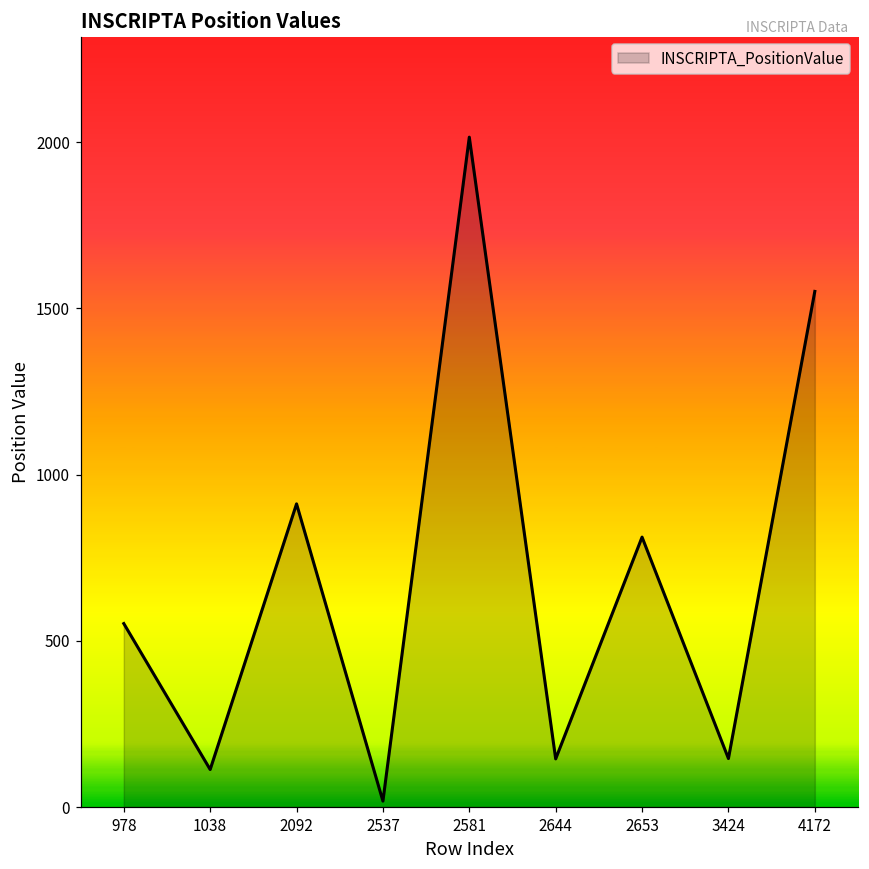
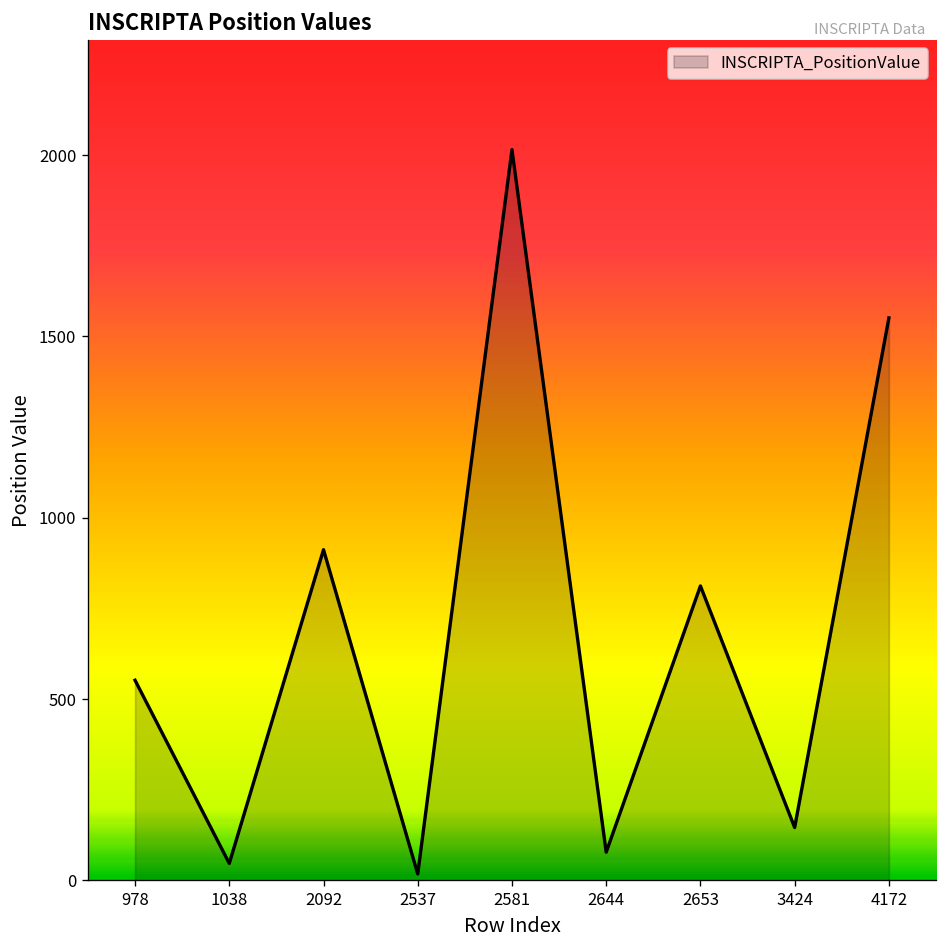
1038: 110 -> 50
2644: 150 -> 80
